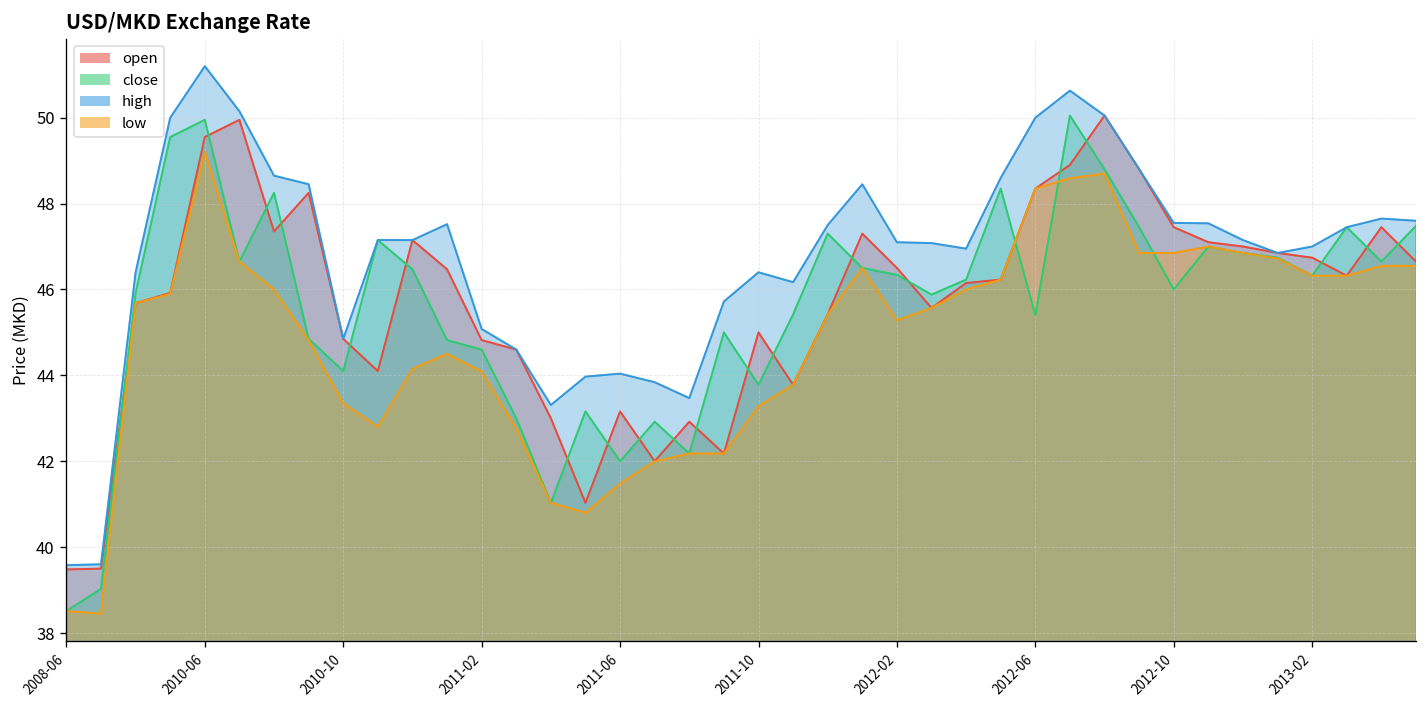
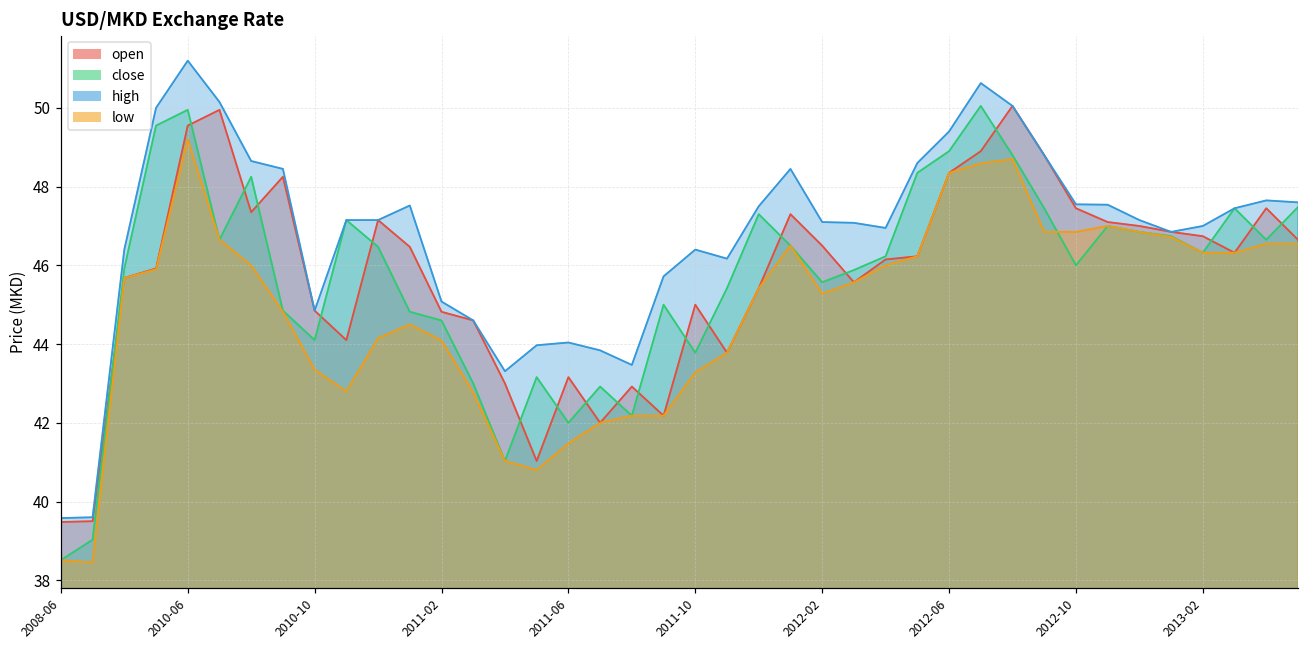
close, 2012-02: 46.3 -> 45.6
close, 2012-06: 45.4 -> 48.9
high, 2012-06: 50.0 -> 49.4
